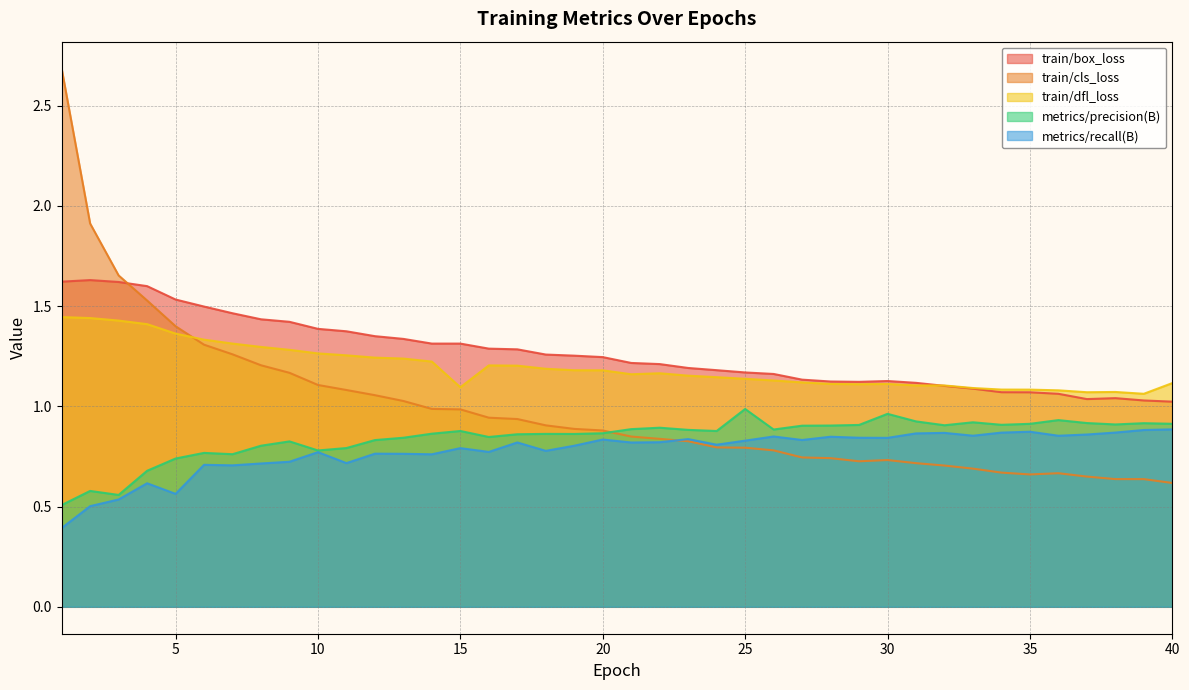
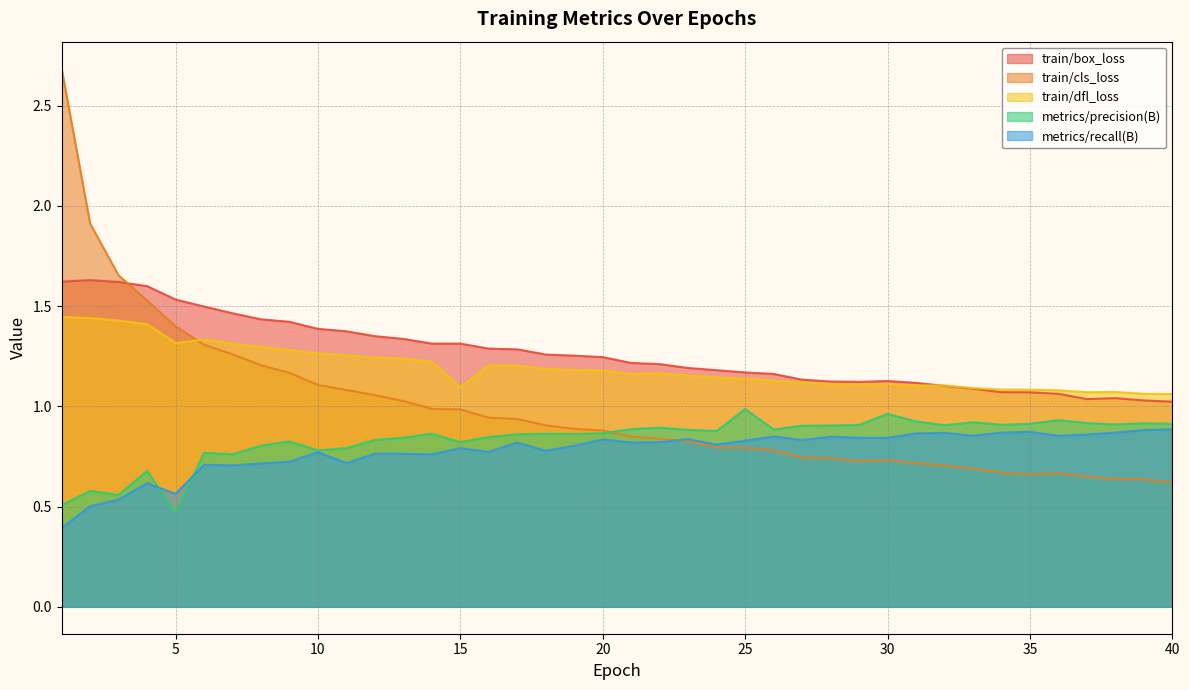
train/dfl_loss, 5: 1.36 -> 1.32
metrics/precision(B), 5: 0.74 -> 0.47
metrics/precision(B), 15: 0.88 -> 0.82
train/dfl_loss, 40: 1.12 -> 1.06
